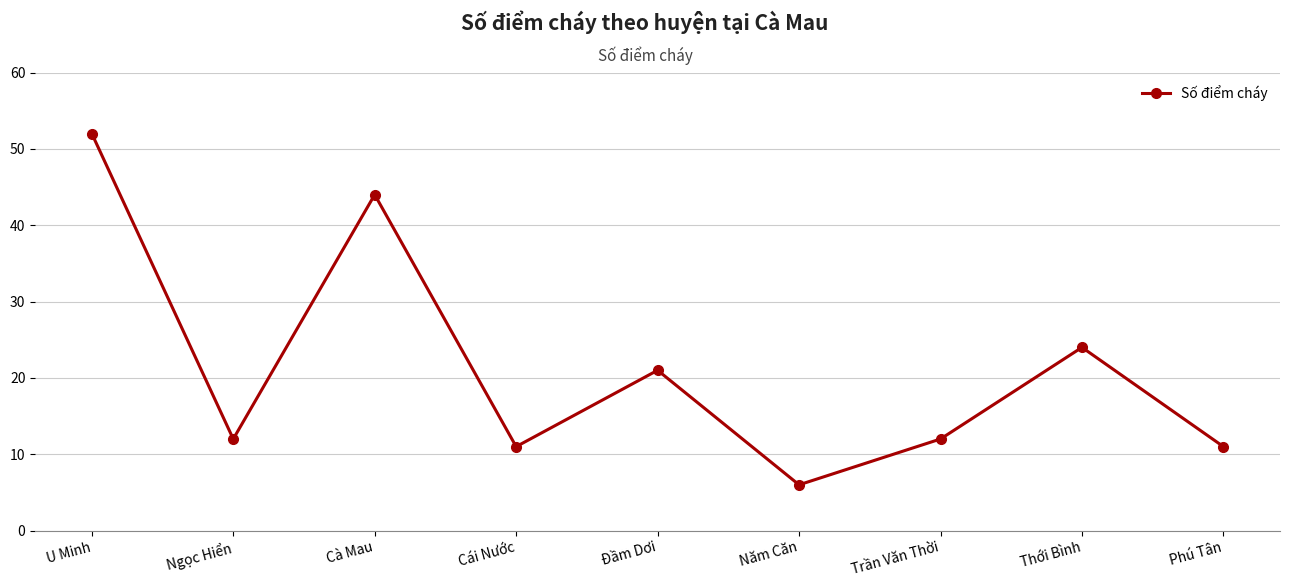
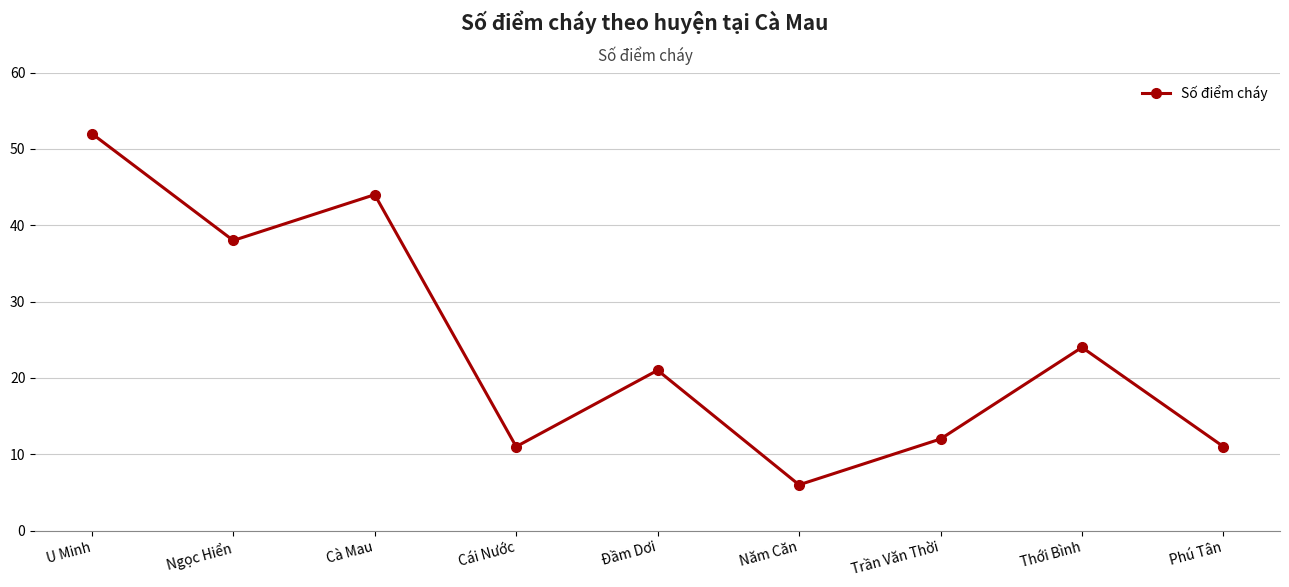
Ngọc Hiển: 12 -> 38
